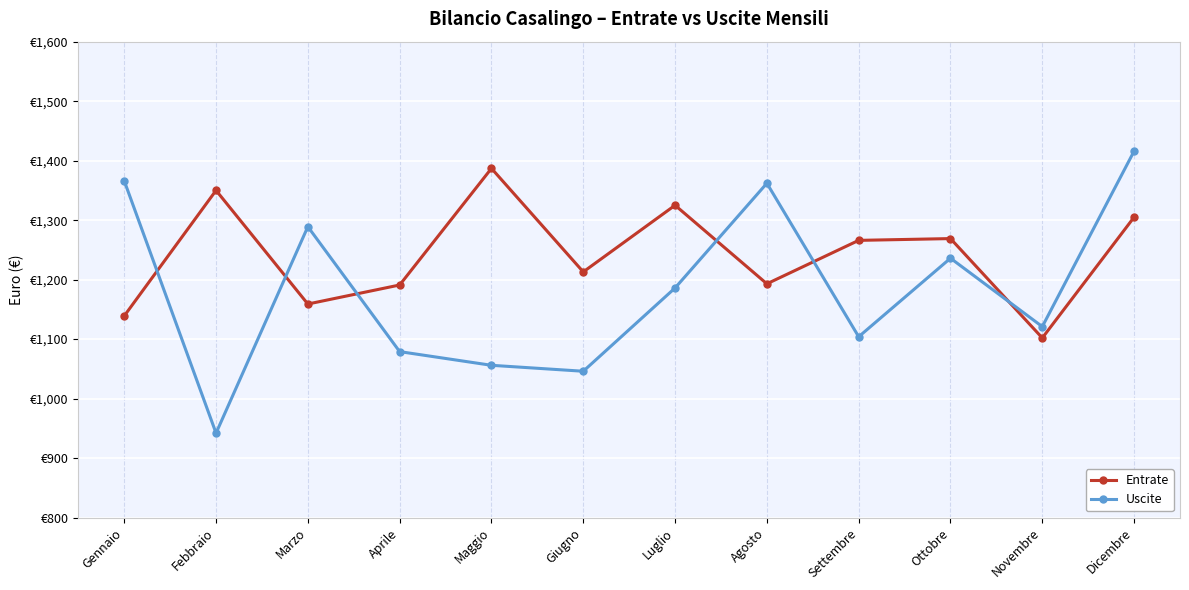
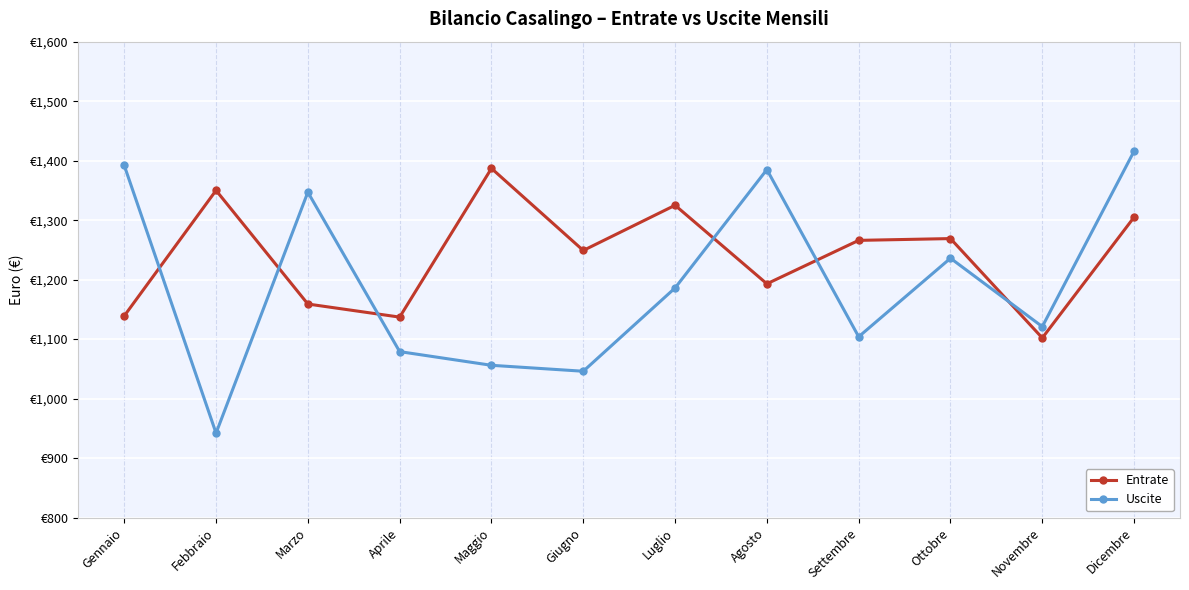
Uscite, Gennaio: €1,370 -> €1,390
Uscite, Marzo: €1,290 -> €1,350
Entrate, Aprile: €1,190 -> €1,140
Entrate, Giugno: €1,210 -> €1,250
Uscite, Agosto: €1,360 -> €1,390
